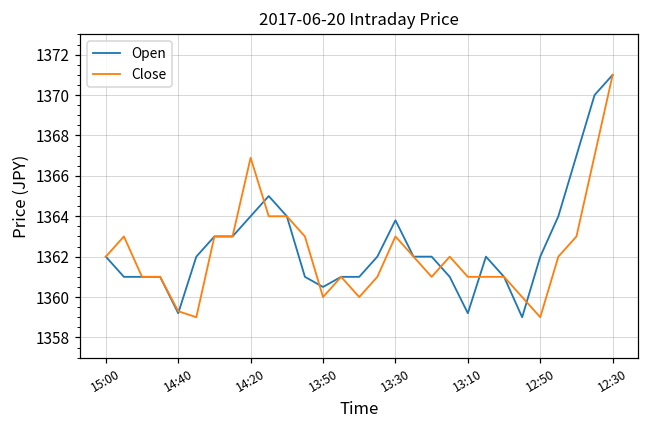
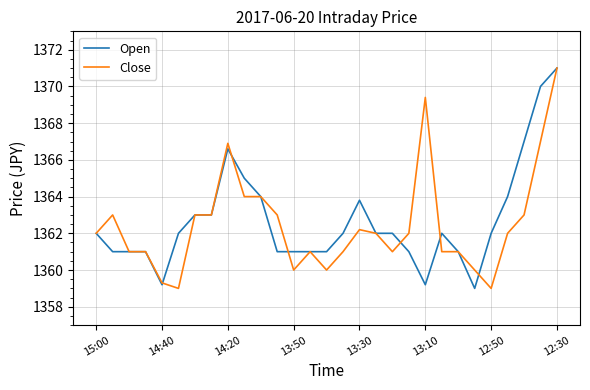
Open, 14:20: 1364.0 -> 1366.6
Open, 13:50: 1360.5 -> 1361.0
Close, 13:30: 1363.0 -> 1362.2
Close, 13:10: 1361.0 -> 1369.4
